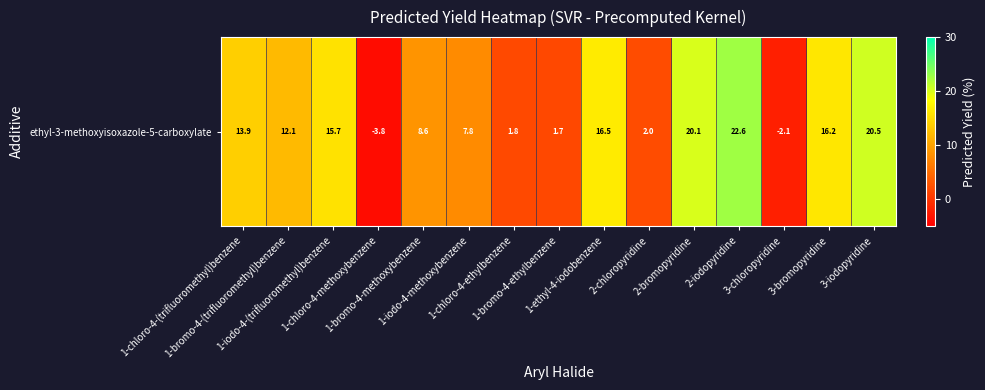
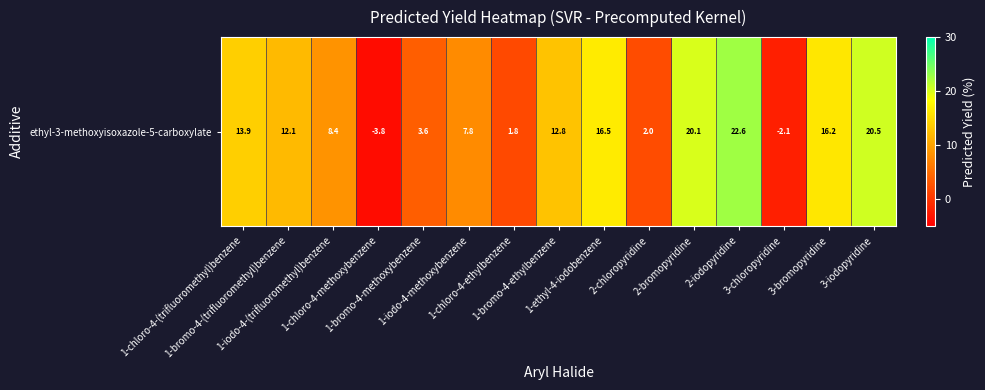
ethyl-3-methoxyisoxazole-5-carboxylate, 1-iodo-4-(trifluoromethyl)benzene: 15.7 -> 8.4
ethyl-3-methoxyisoxazole-5-carboxylate, 1-bromo-4-methoxybenzene: 8.6 -> 3.6
ethyl-3-methoxyisoxazole-5-carboxylate, 1-bromo-4-ethylbenzene: 1.7 -> 12.8
